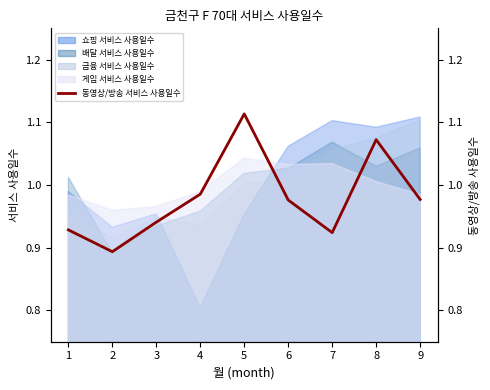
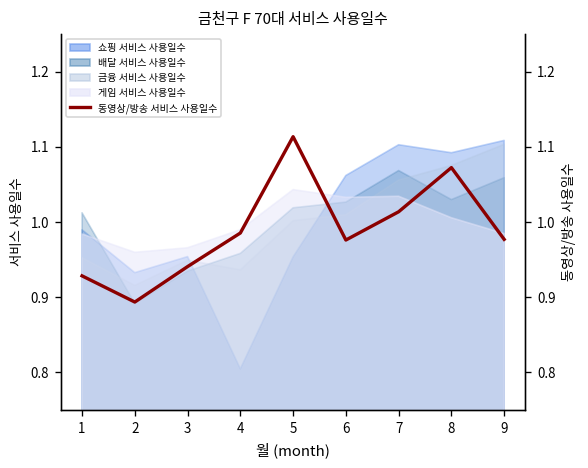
동영상/방송 서비스 사용일수, 7: 0.92 -> 1.01
